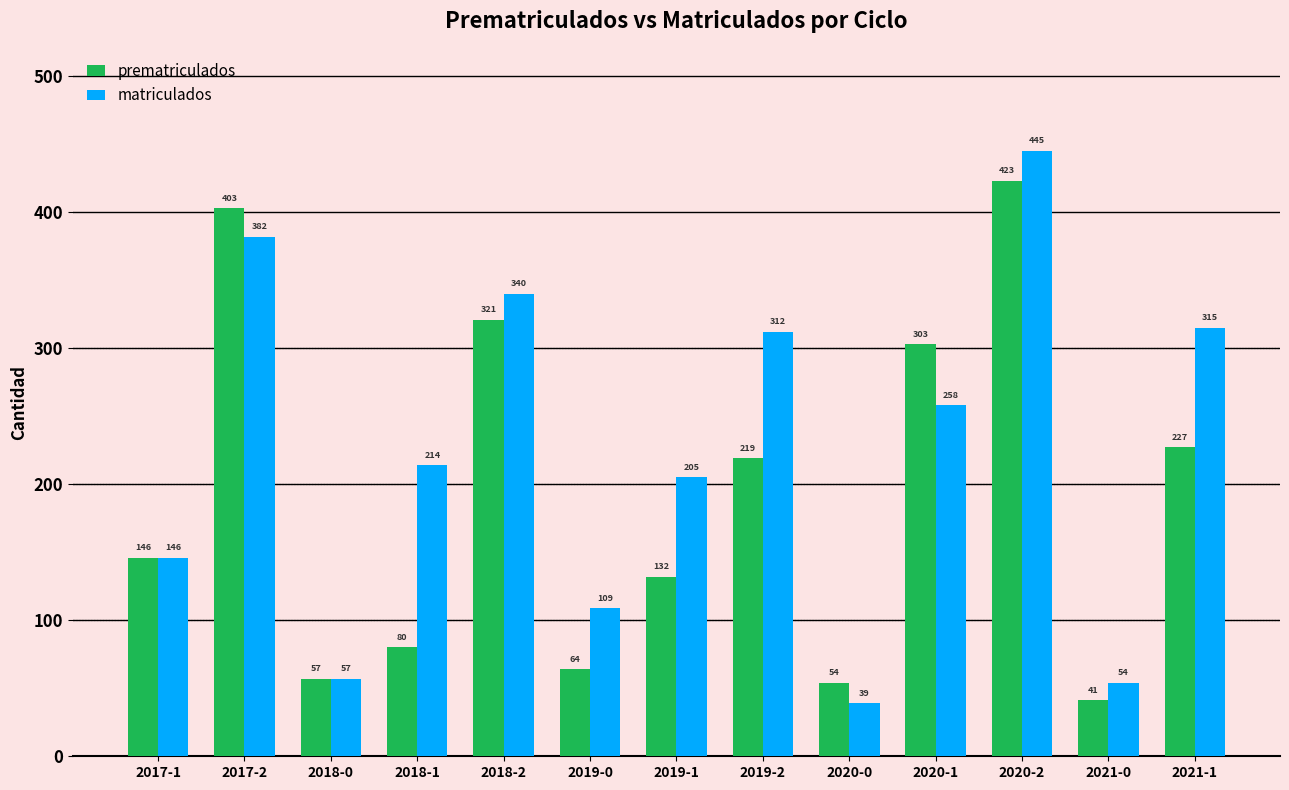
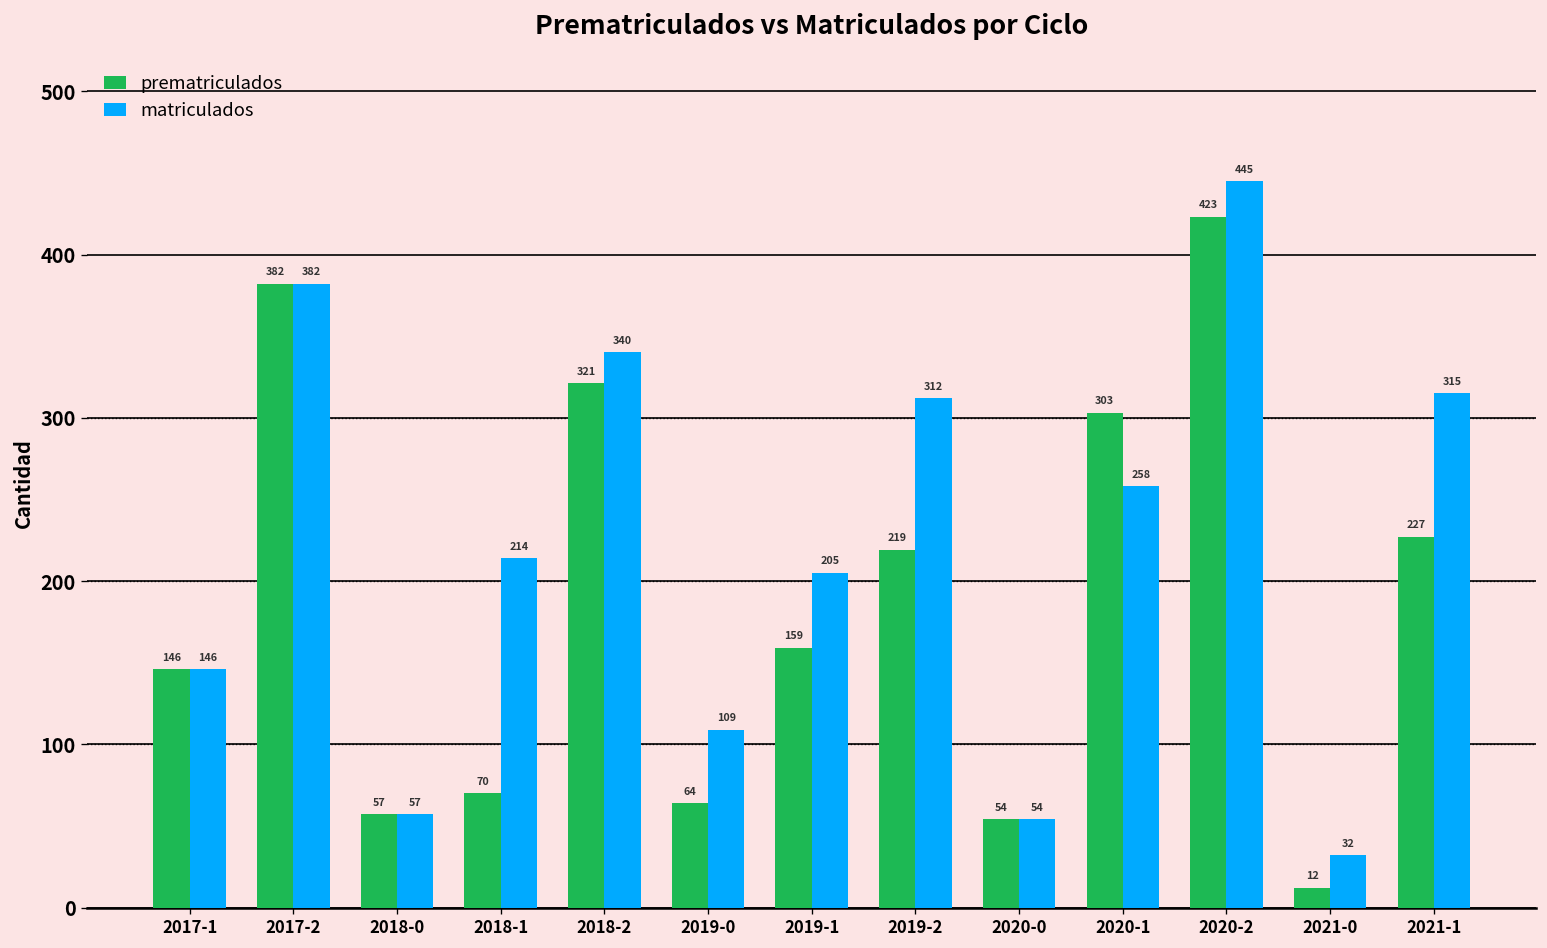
prematriculados, 2017-2: 403 -> 382
prematriculados, 2018-1: 80 -> 70
prematriculados, 2019-1: 132 -> 159
matriculados, 2020-0: 39 -> 54
prematriculados, 2021-0: 41 -> 12
matriculados, 2021-0: 54 -> 32
